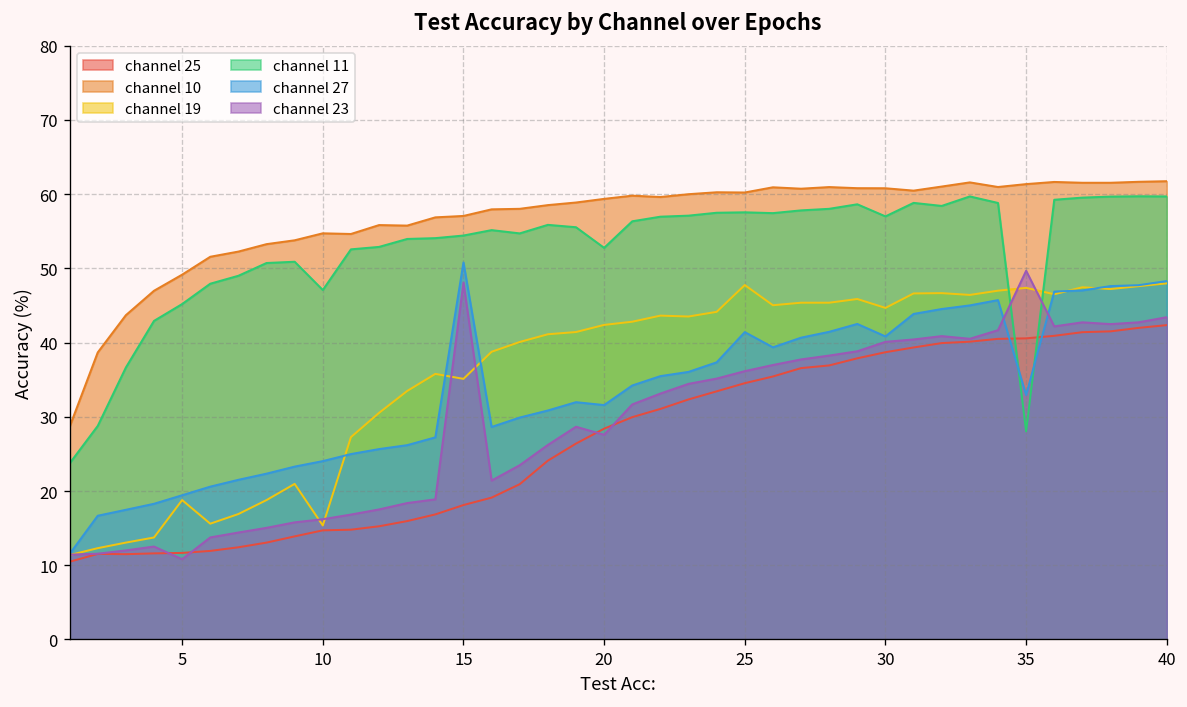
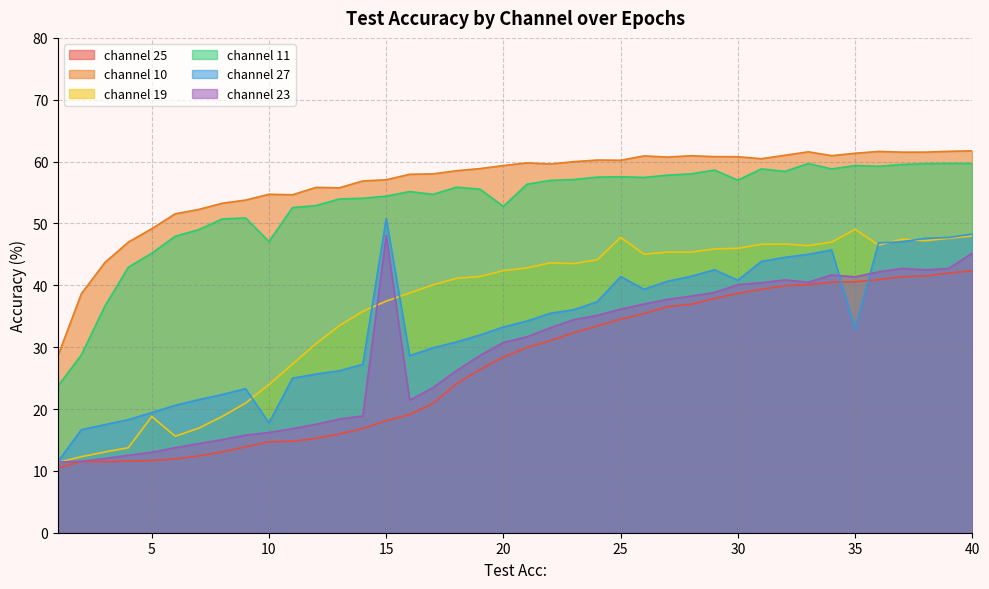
channel 23, 5: 11 -> 13
channel 19, 10: 15 -> 24
channel 27, 10: 24 -> 18
channel 19, 15: 35 -> 37
channel 27, 20: 32 -> 33
channel 23, 20: 28 -> 31
channel 19, 30: 45 -> 46
channel 19, 35: 47 -> 49
channel 11, 35: 28 -> 59
channel 23, 35: 50 -> 41
channel 23, 40: 43 -> 45
